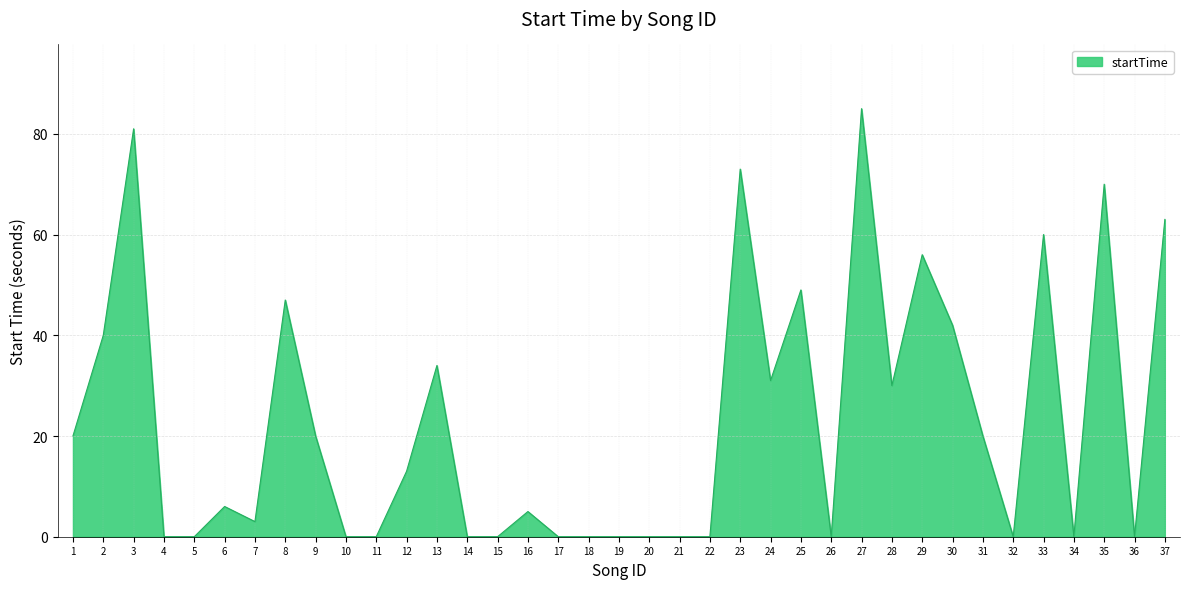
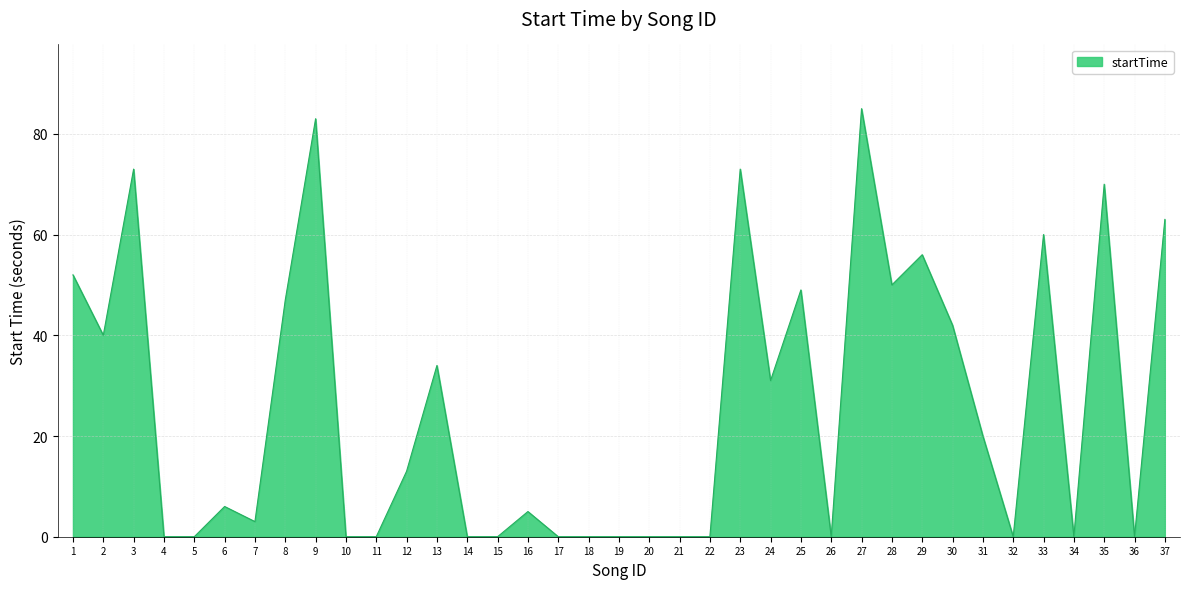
1: 20 -> 52
3: 81 -> 73
9: 20 -> 83
28: 30 -> 50
